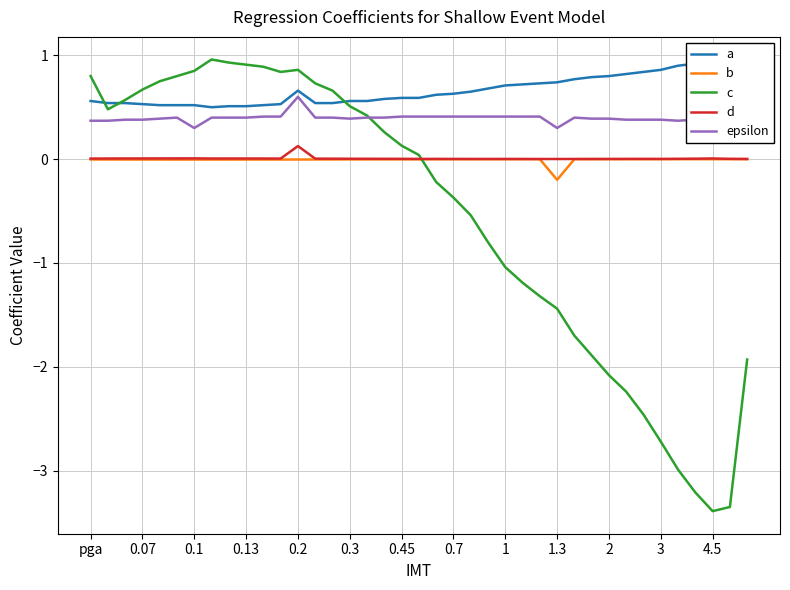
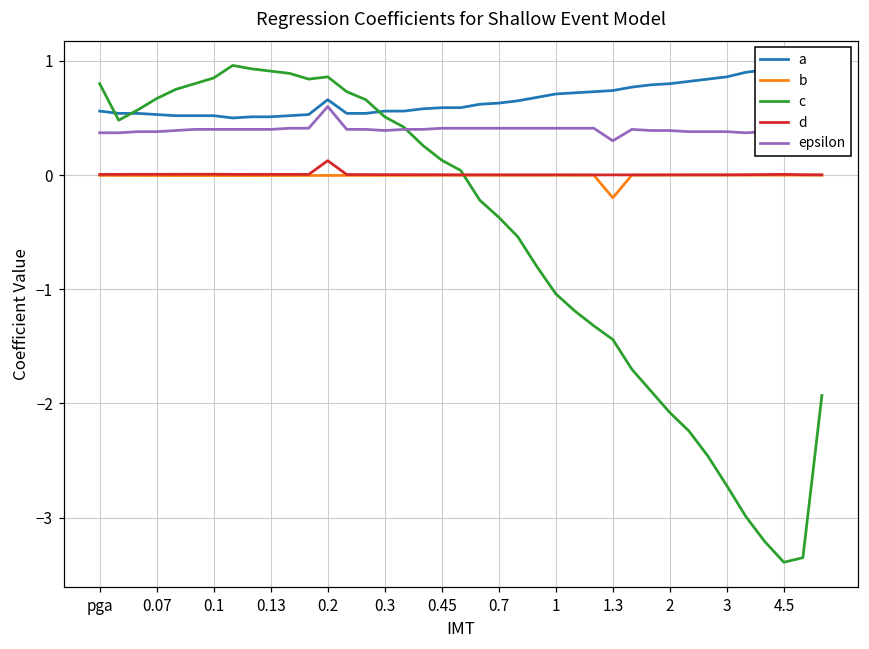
epsilon, 0.1: 0.3 -> 0.4
